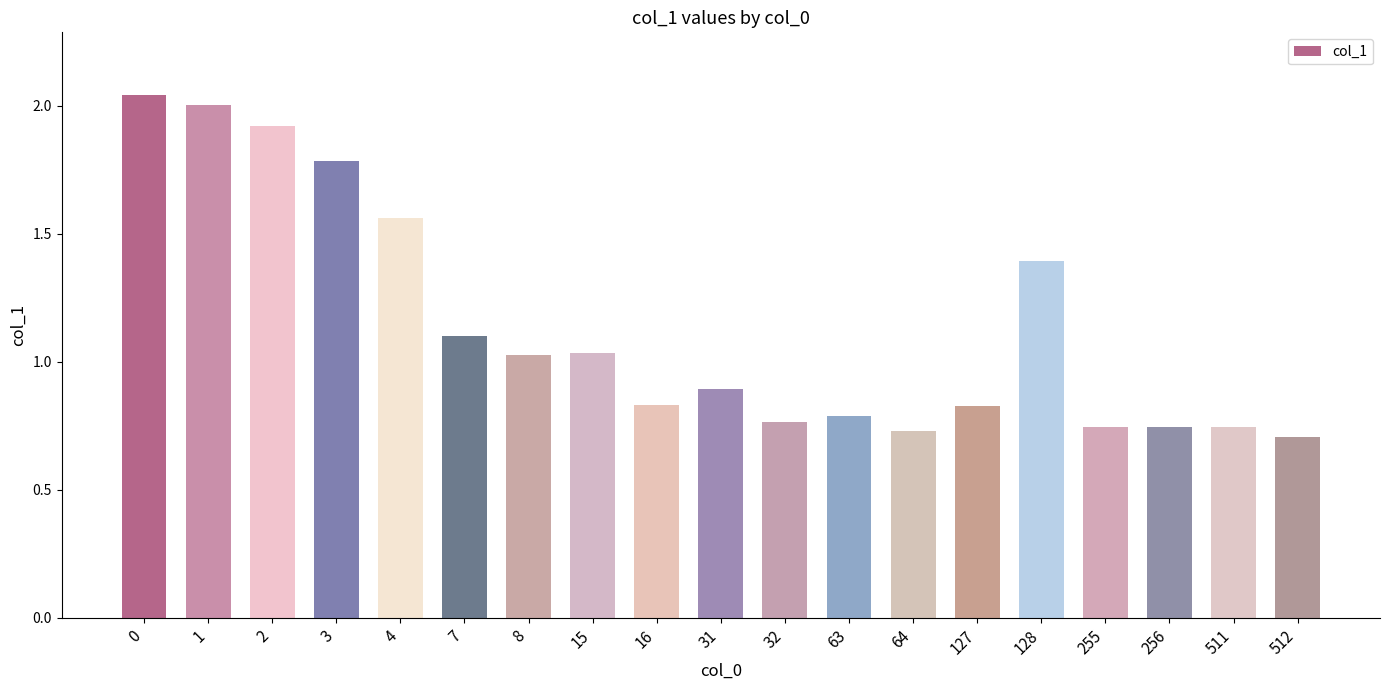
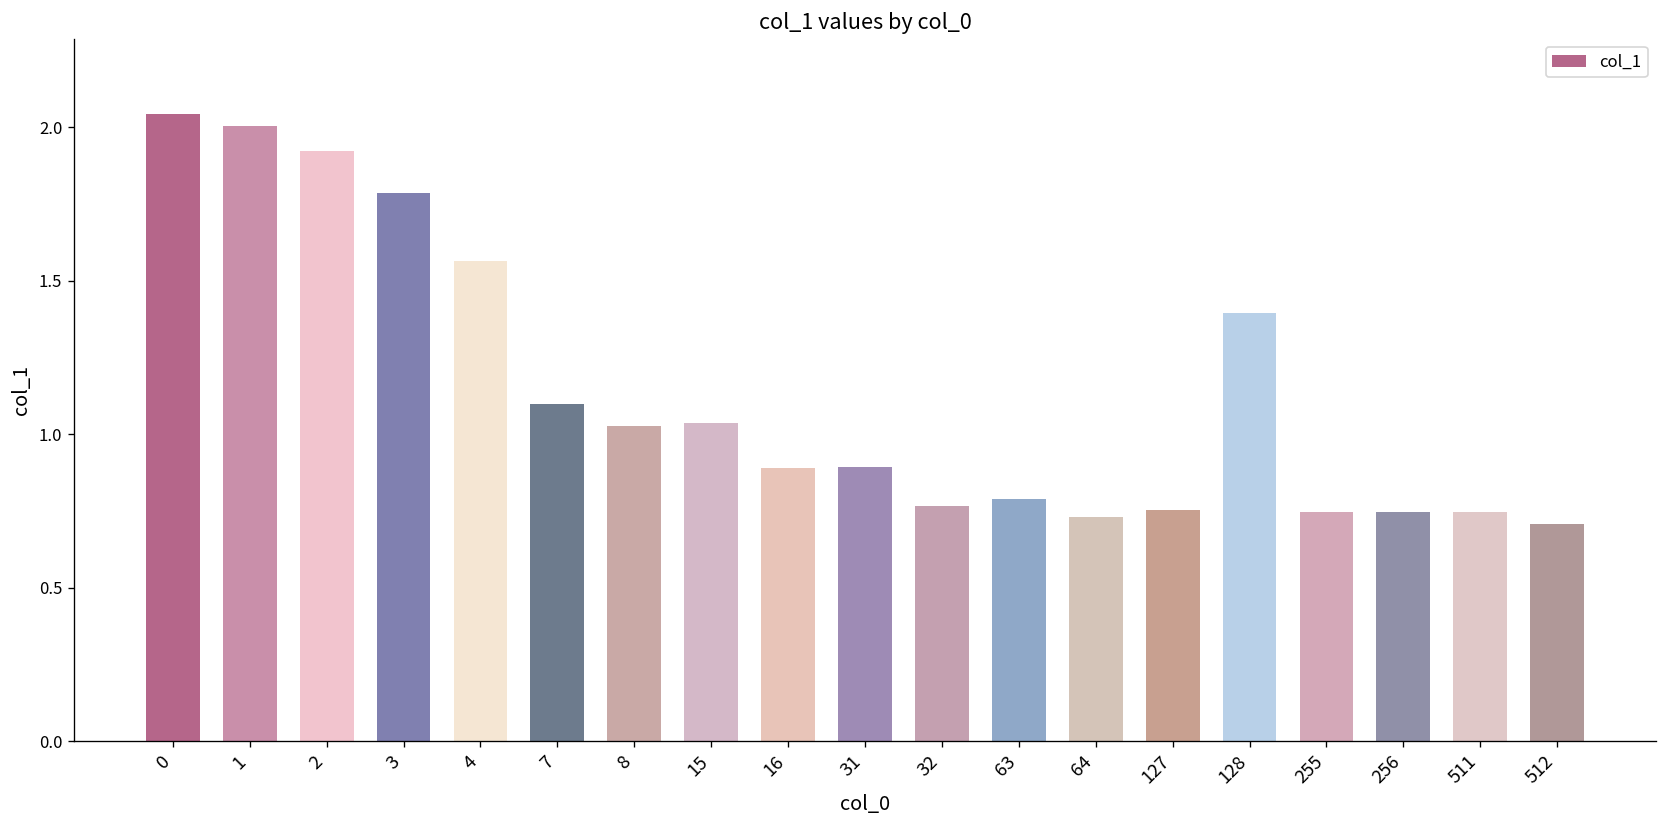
16: 0.83 -> 0.89
127: 0.83 -> 0.75
